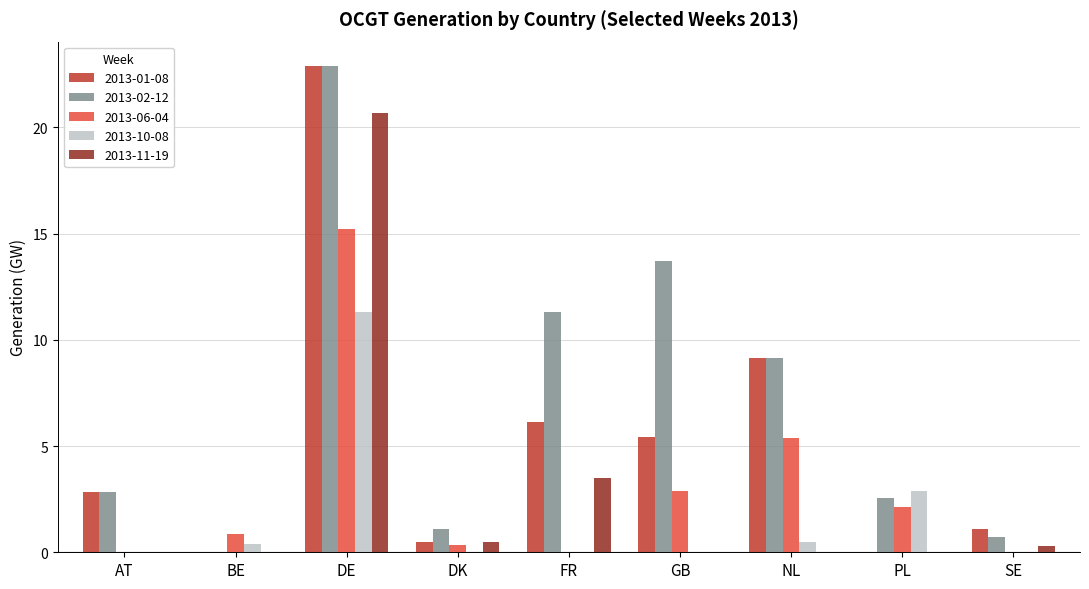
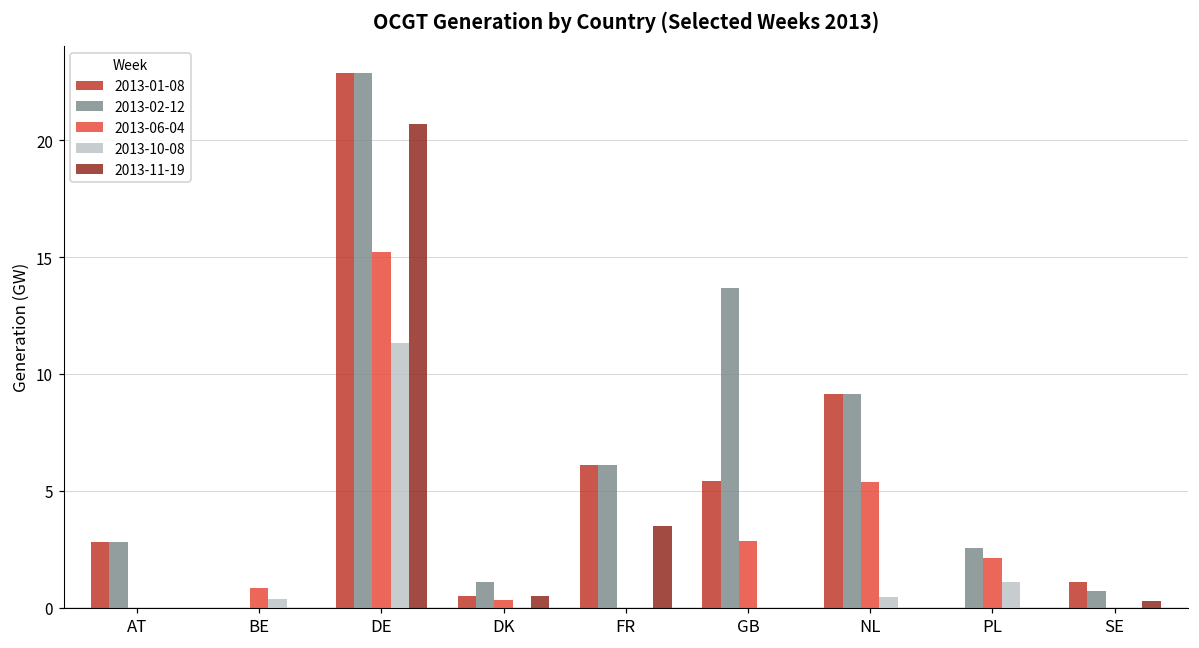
2013-02-12, FR: 11.3 -> 6.1
2013-10-08, PL: 2.9 -> 1.1
